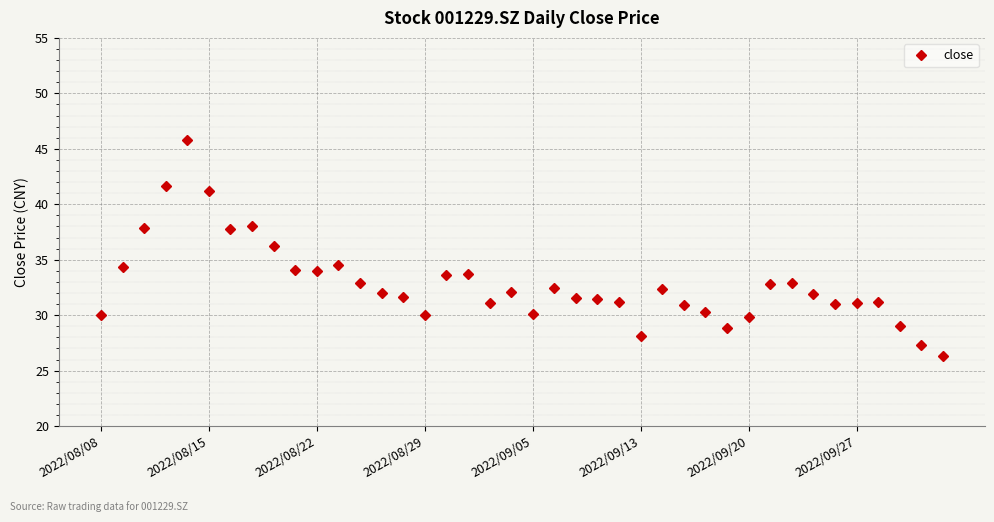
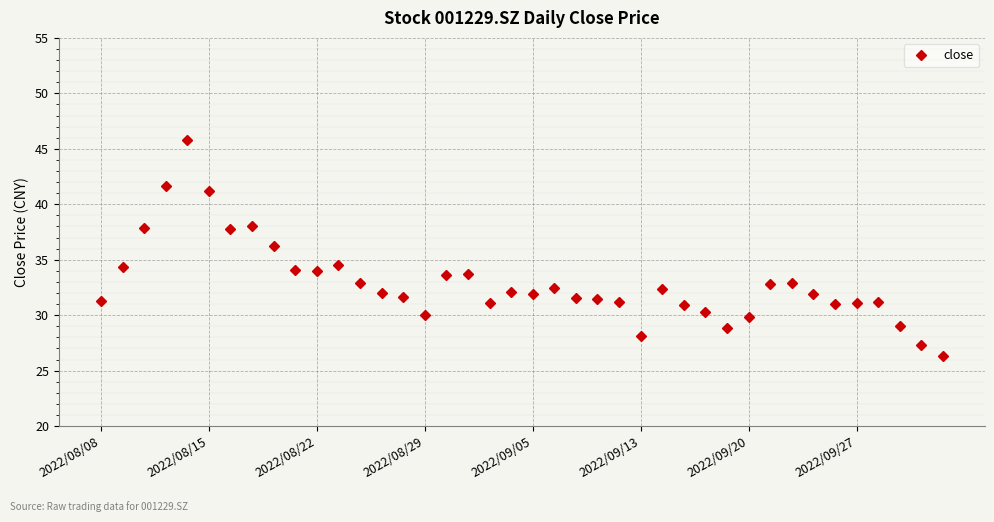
2022/08/08: 30.1 -> 31.3
2022/09/05: 30.1 -> 31.9
